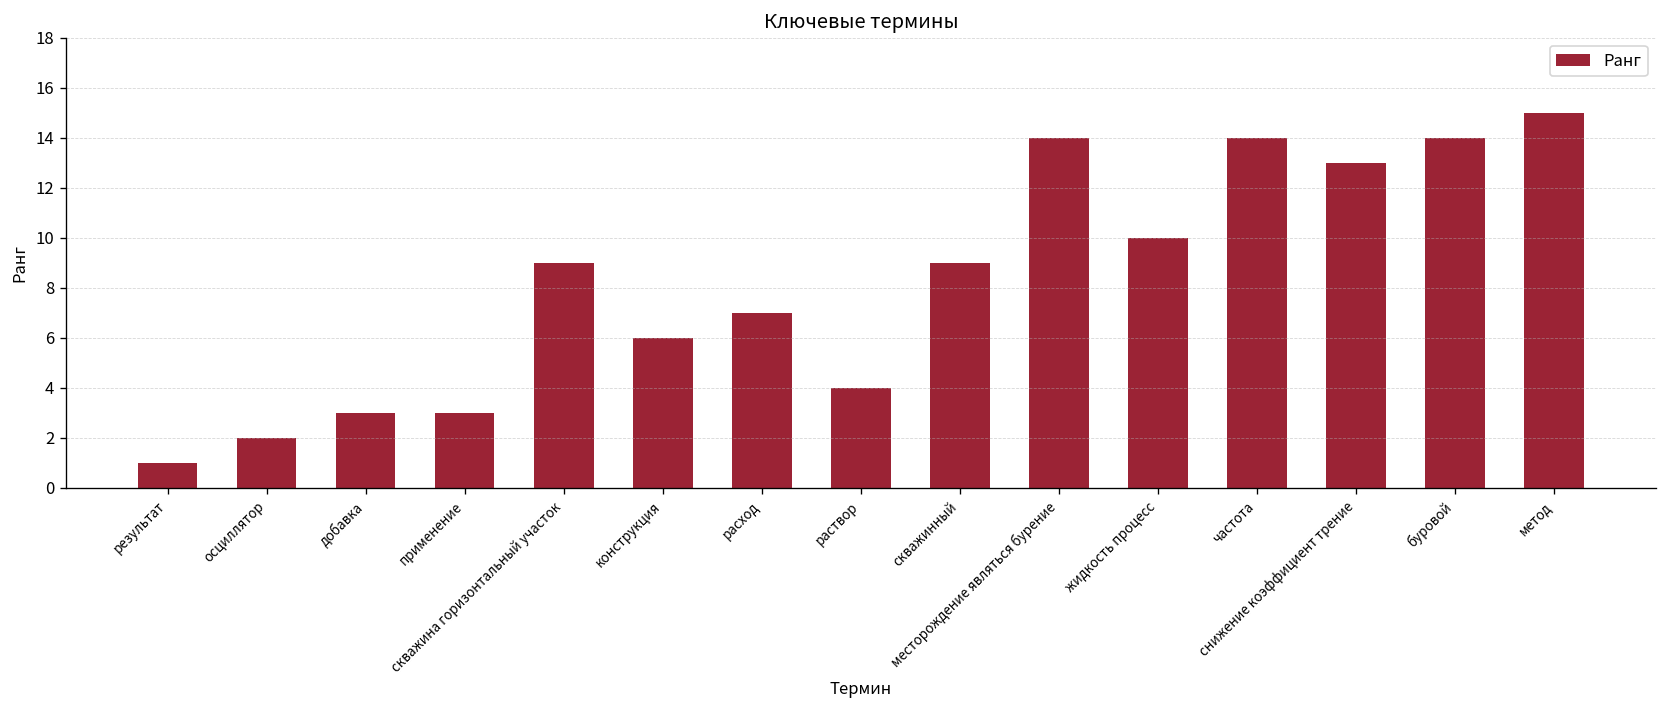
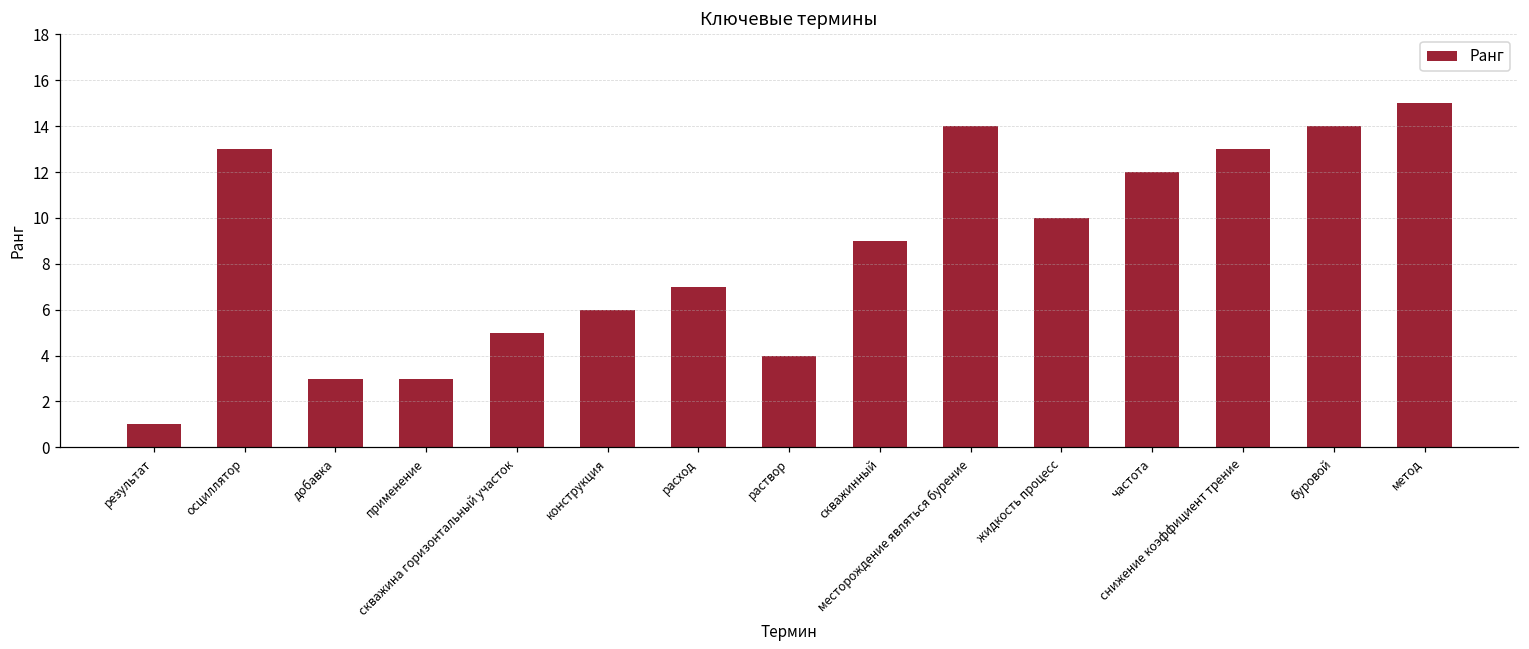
осциллятор: 2 -> 13
скважина горизонтальный участок: 9 -> 5
частота: 14 -> 12
